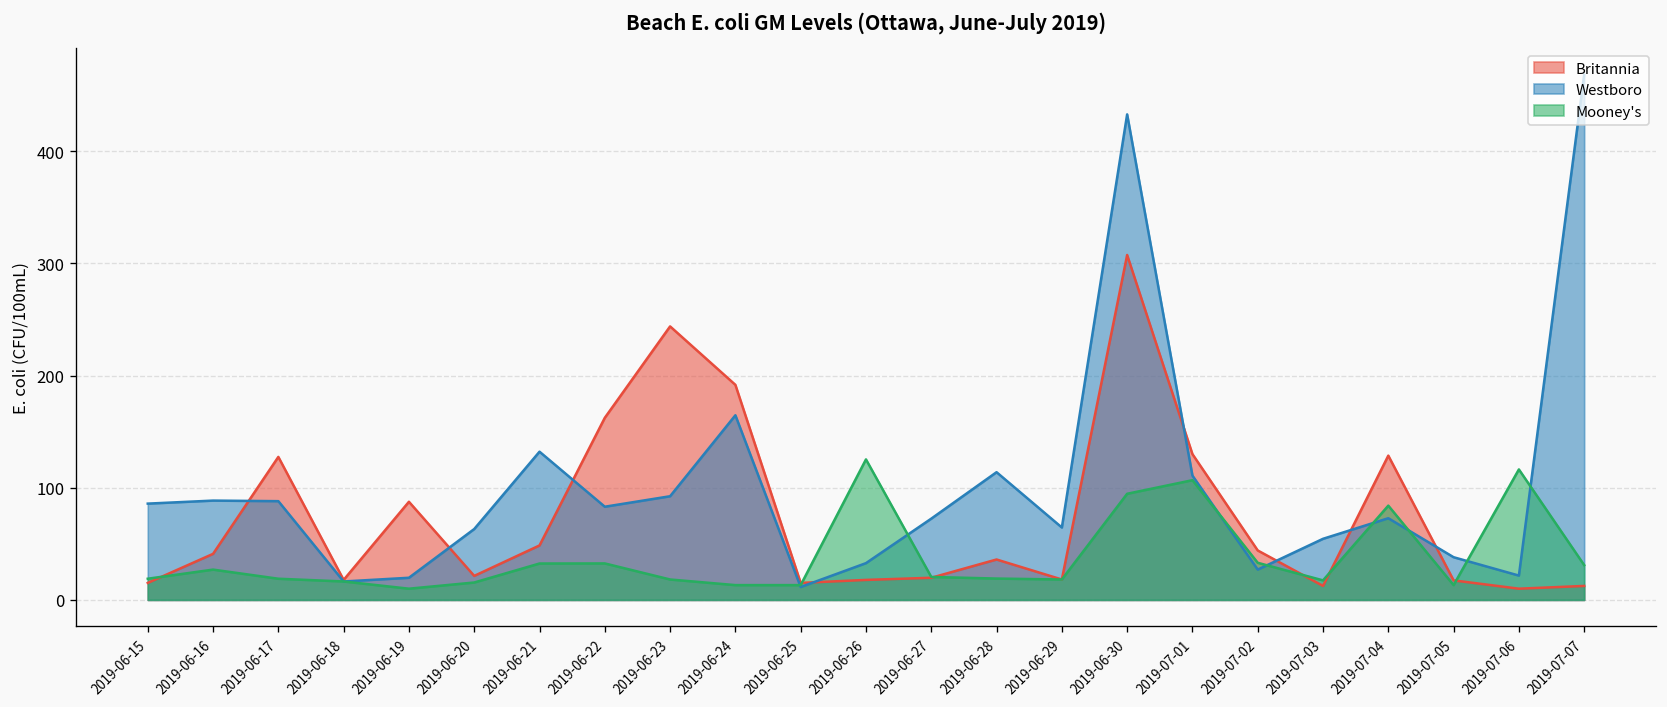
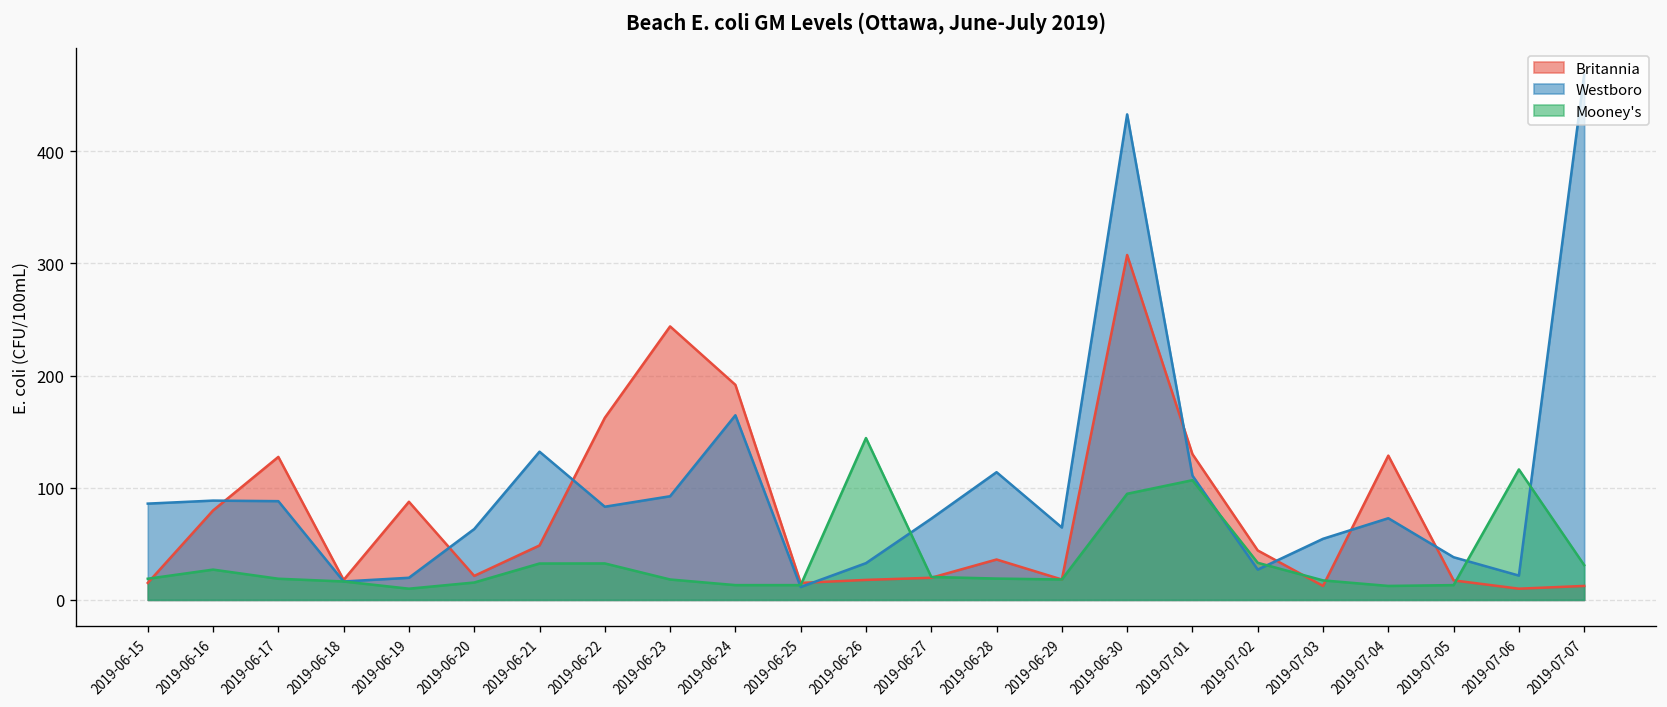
Britannia, 2019-06-16: 40 -> 80
Mooney's, 2019-06-26: 130 -> 140
Mooney's, 2019-07-04: 80 -> 10
